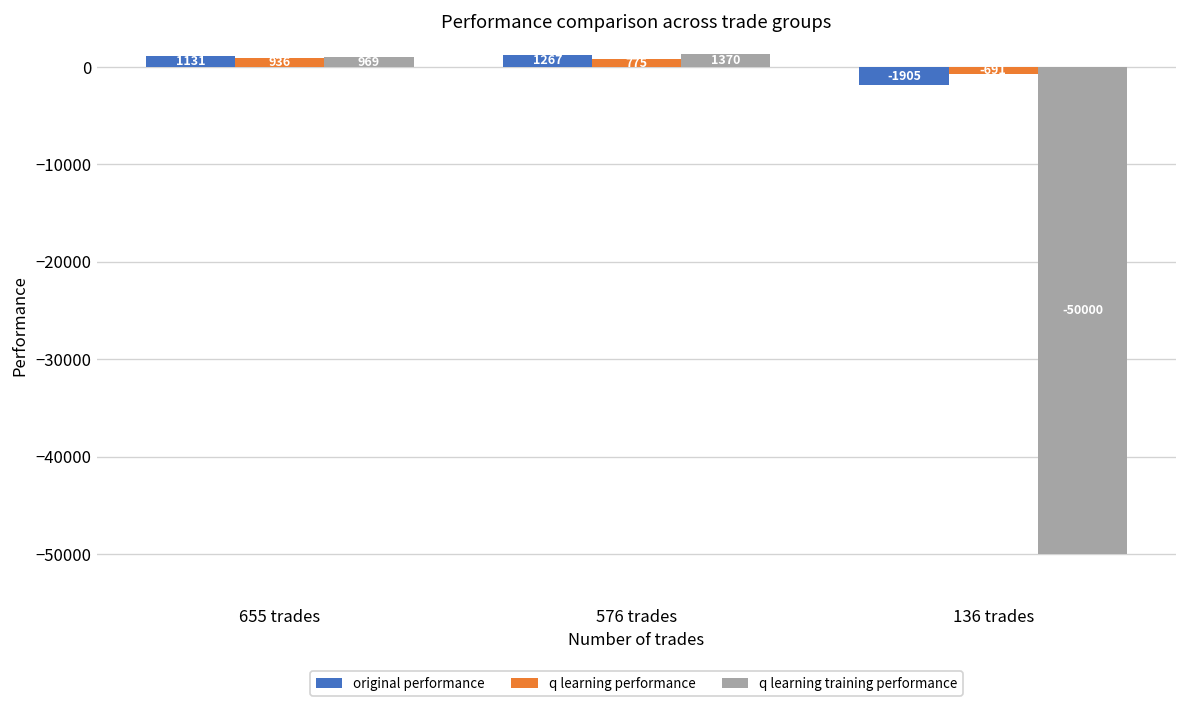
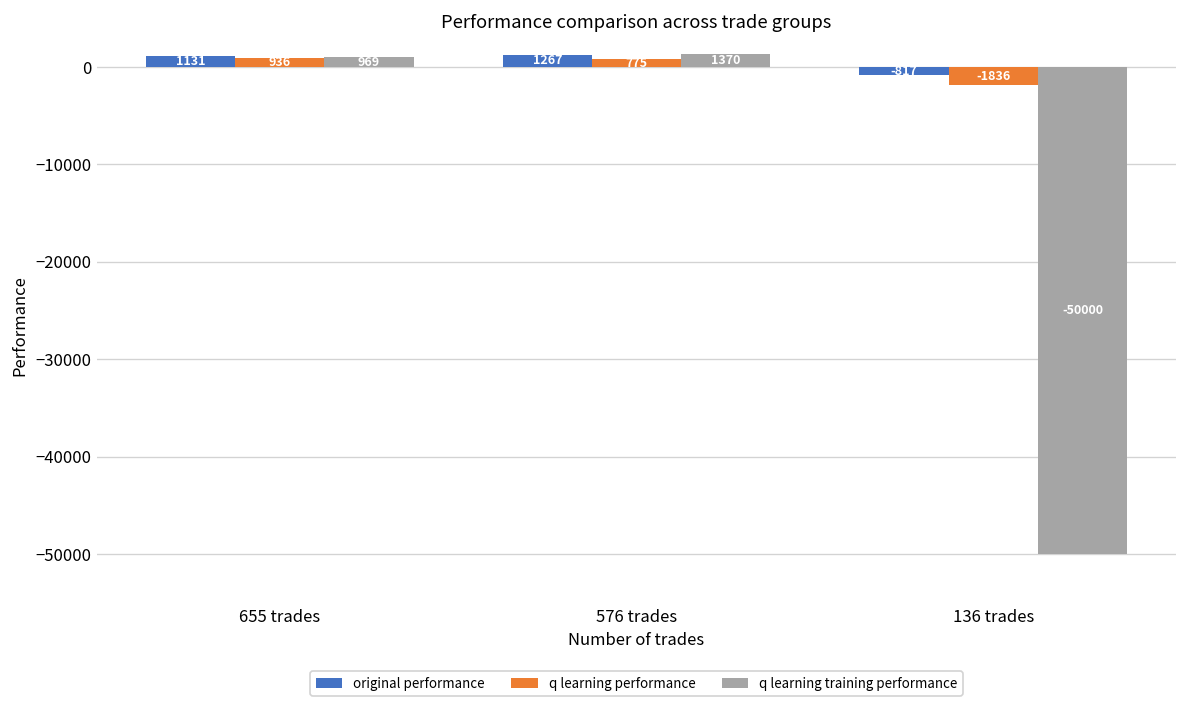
original performance, 136 trades: -1905 -> -817
q learning performance, 136 trades: -1000 -> -2000
